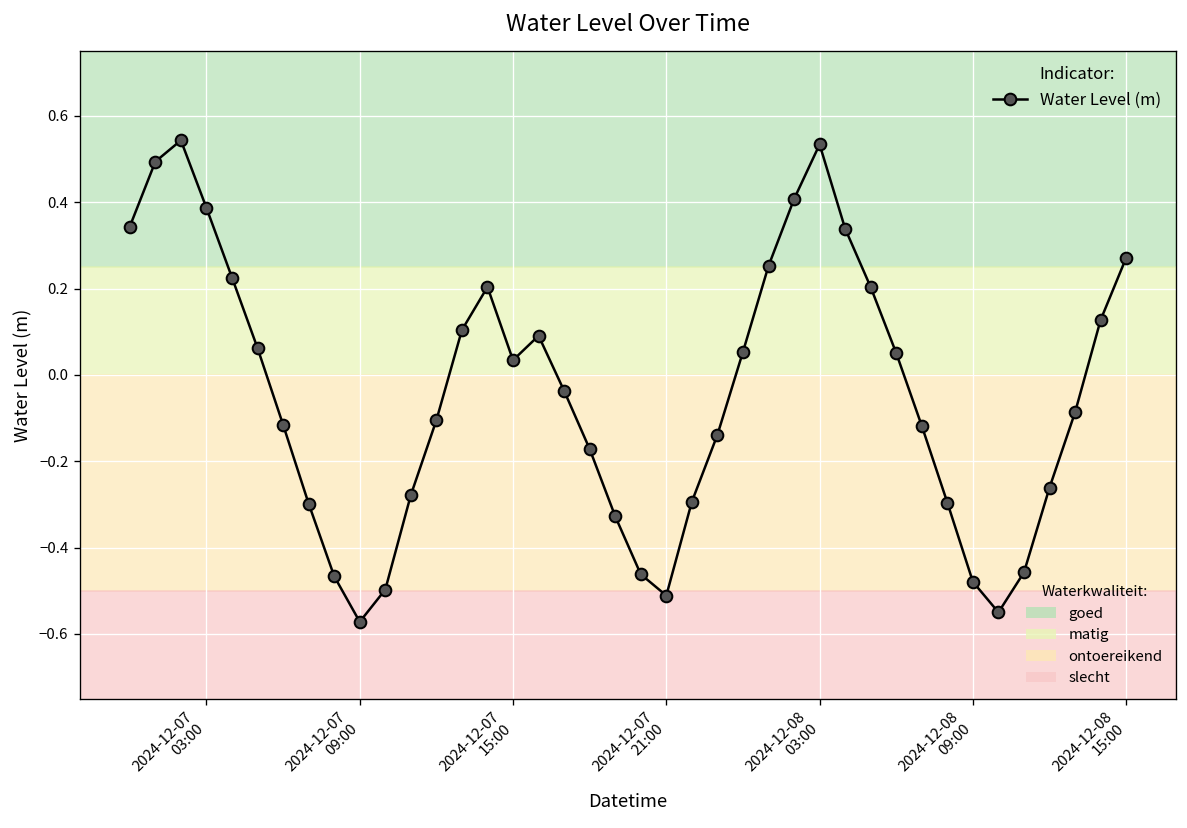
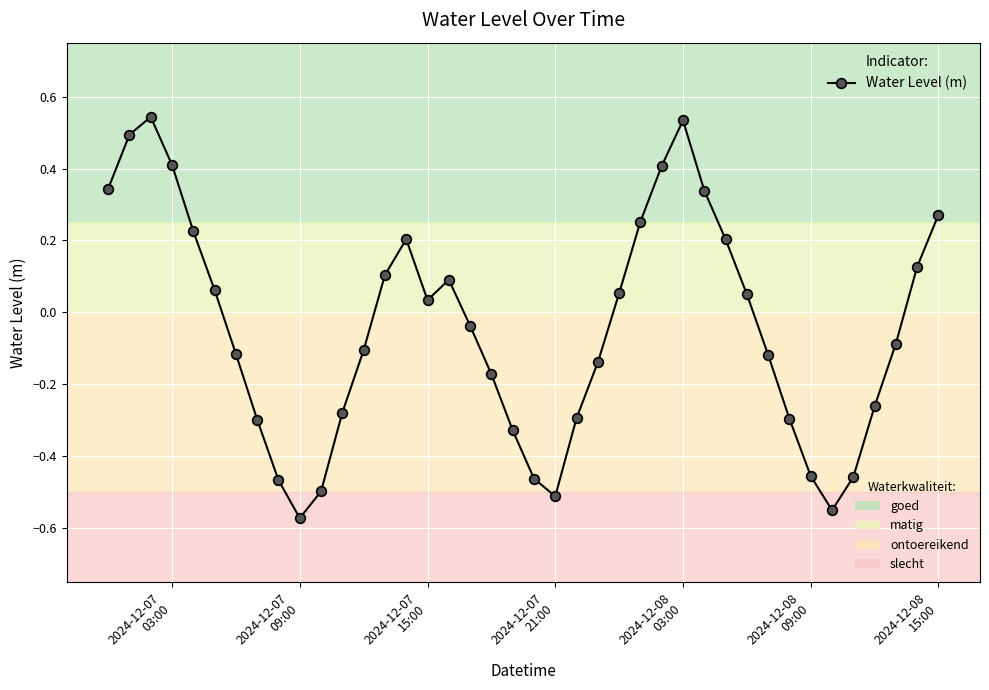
2024-12-07 03:00: 0.39 -> 0.41
2024-12-08 09:00: -0.48 -> -0.46
